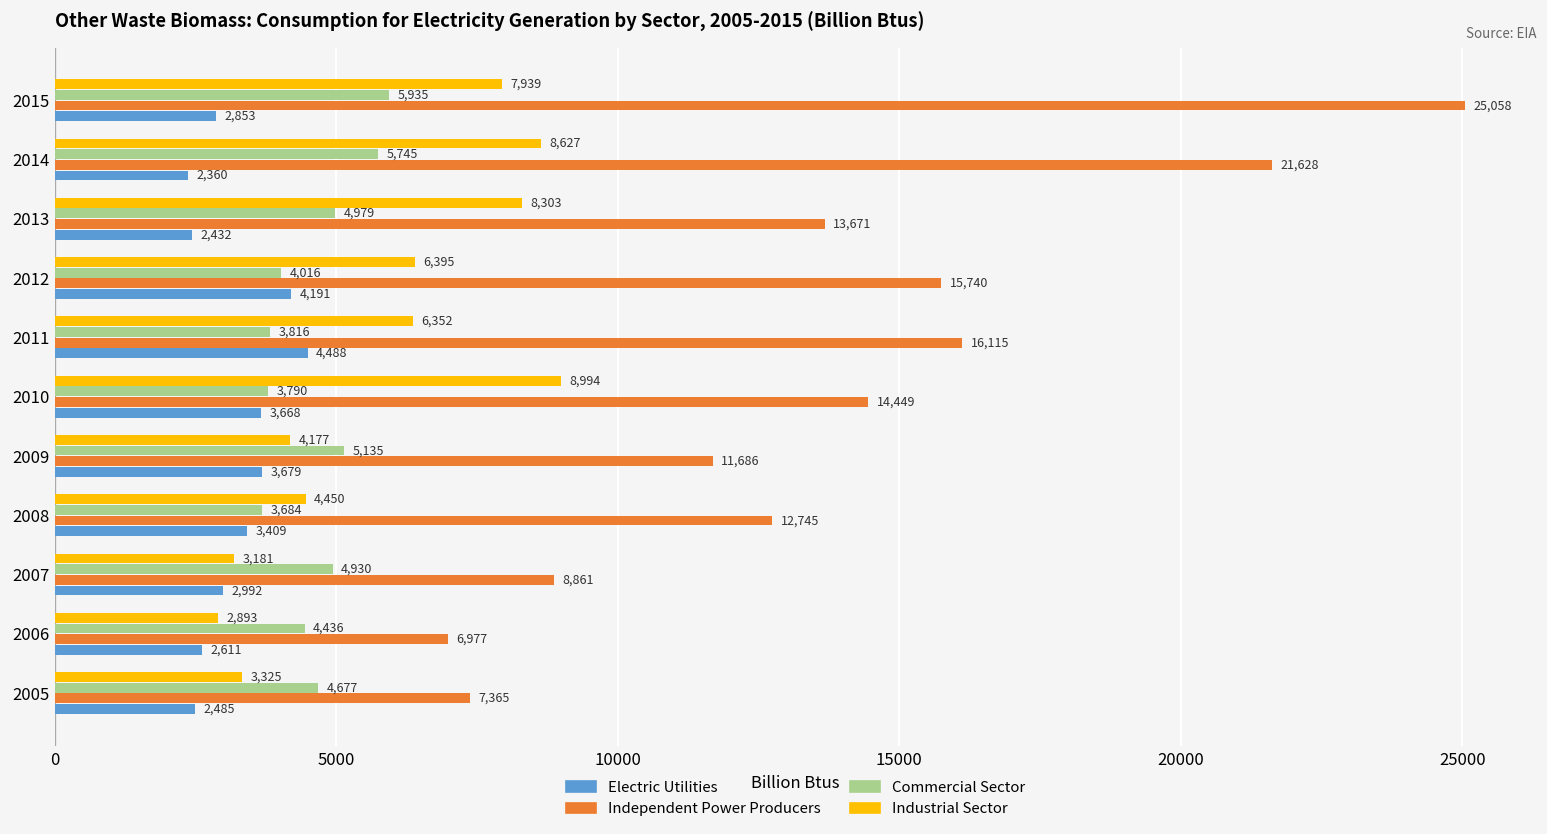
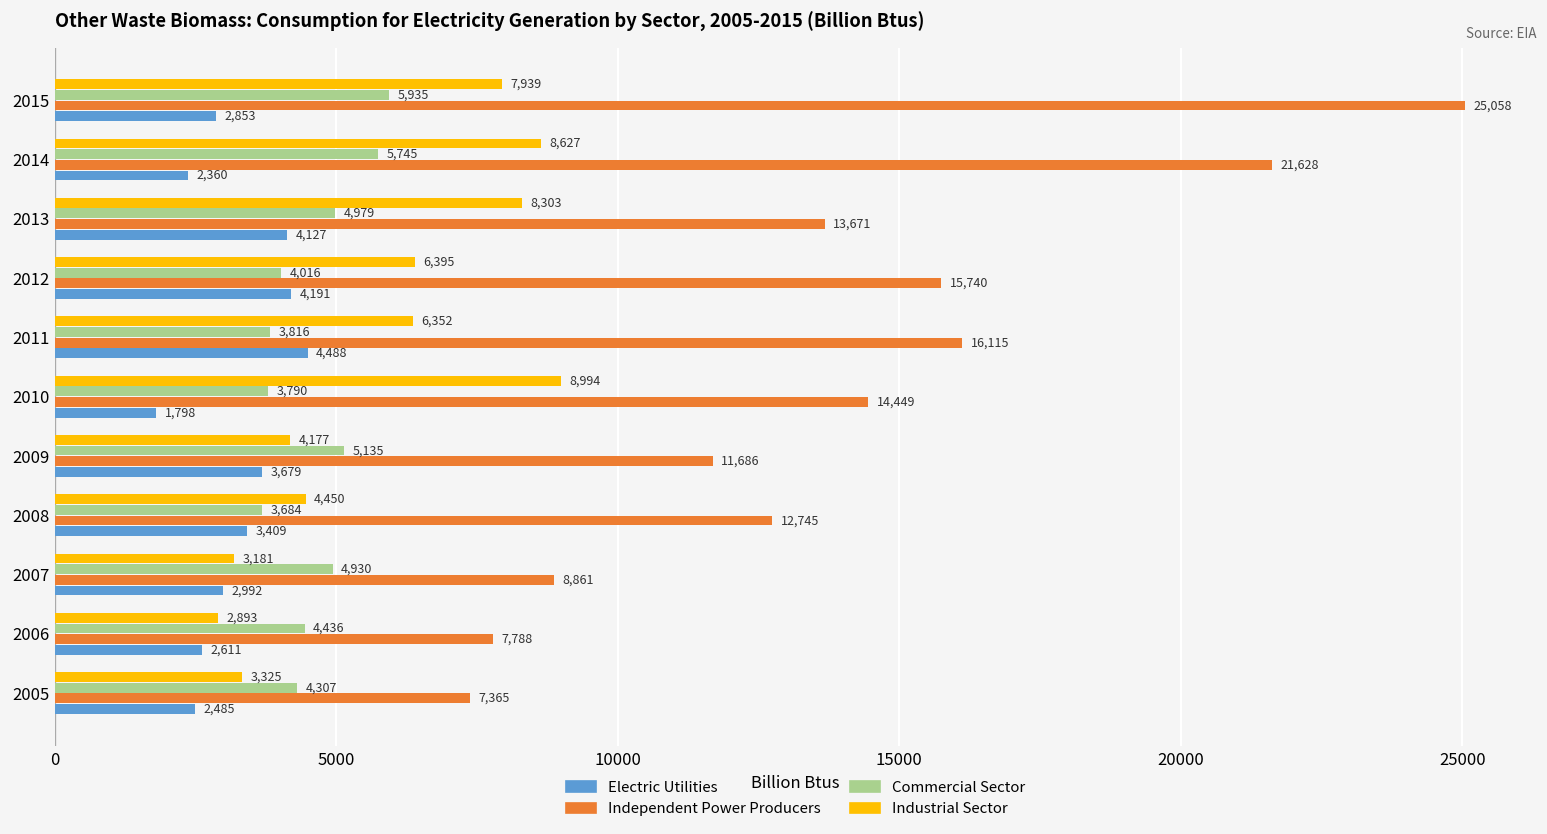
Electric Utilities, 2013: 2,432 -> 4,127
Electric Utilities, 2010: 3,668 -> 1,798
Independent Power Producers, 2006: 6,977 -> 7,788
Commercial Sector, 2005: 4,677 -> 4,307
